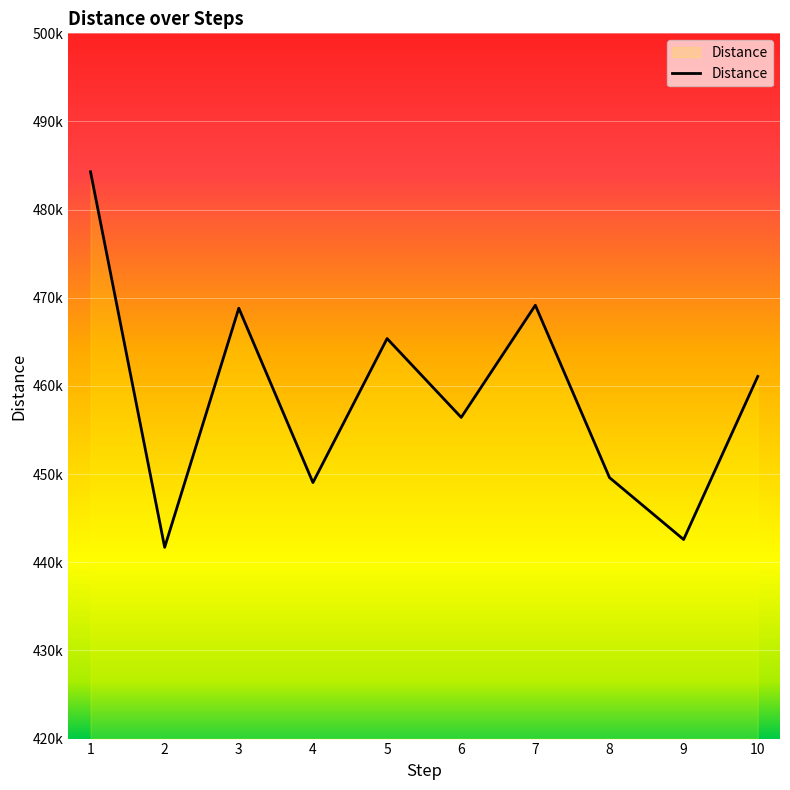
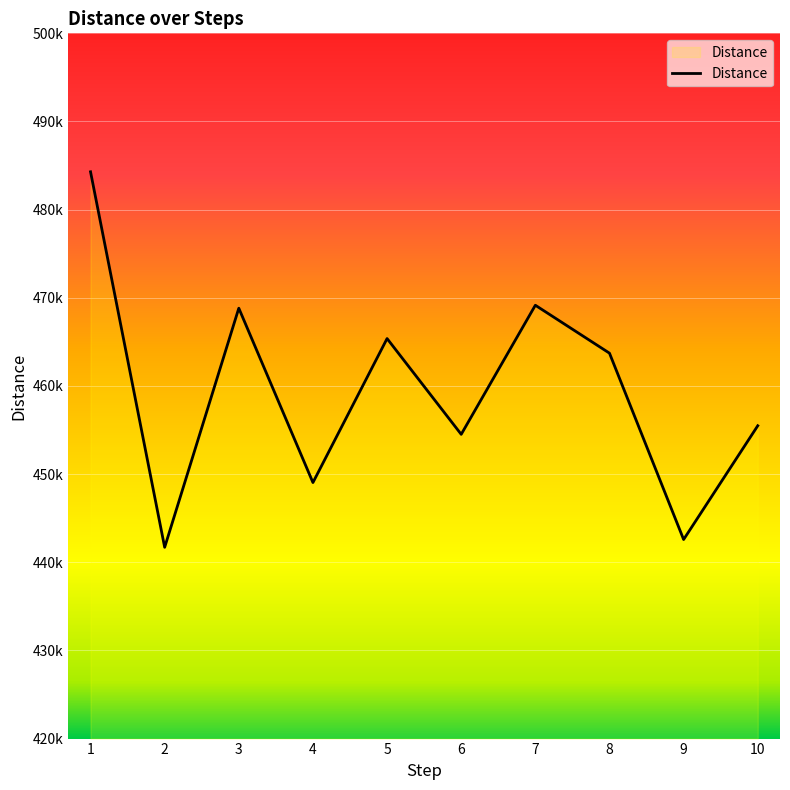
6: 456000 -> 455000
8: 450000 -> 464000
10: 461000 -> 455000
